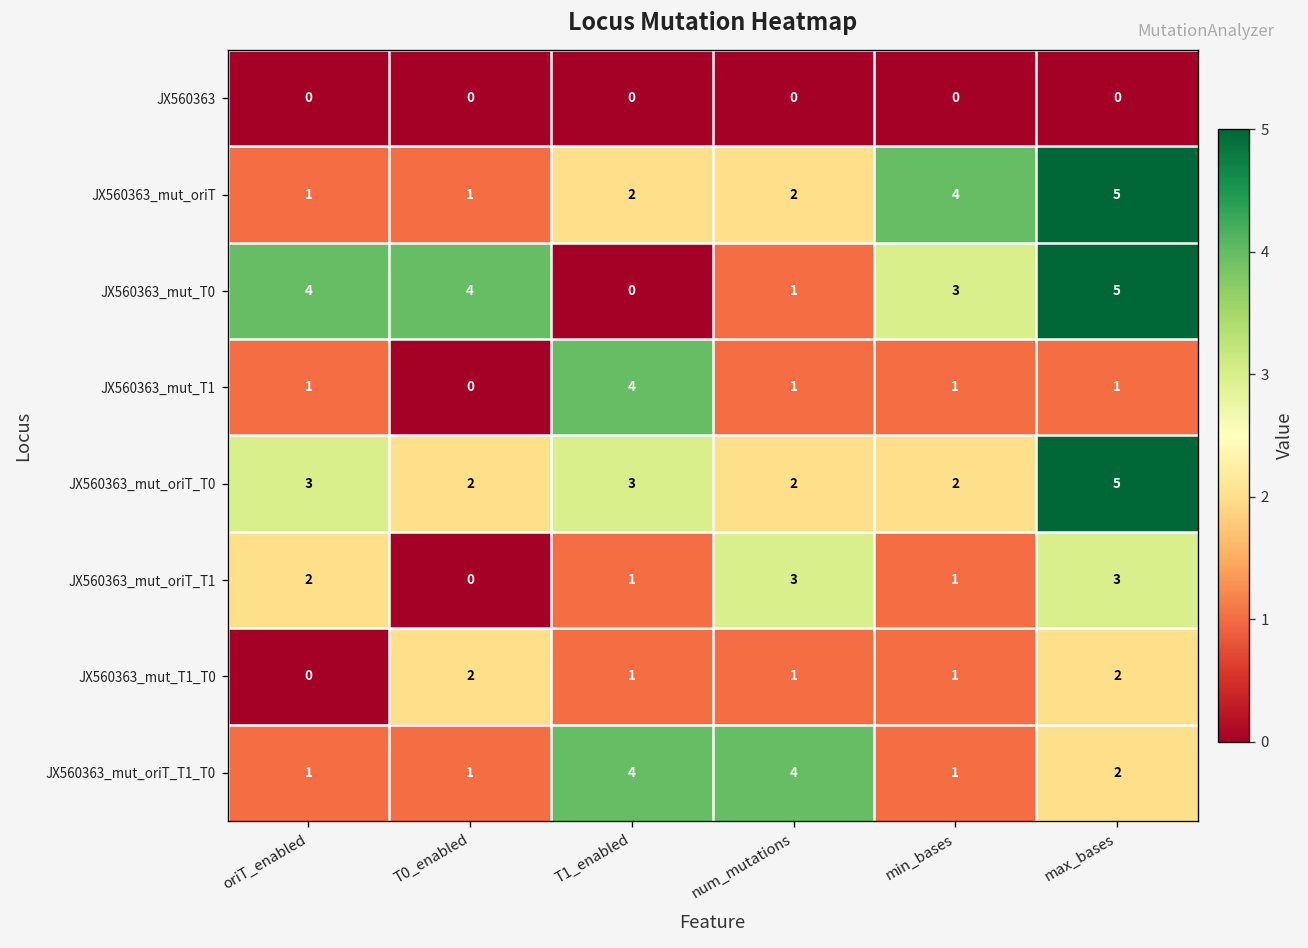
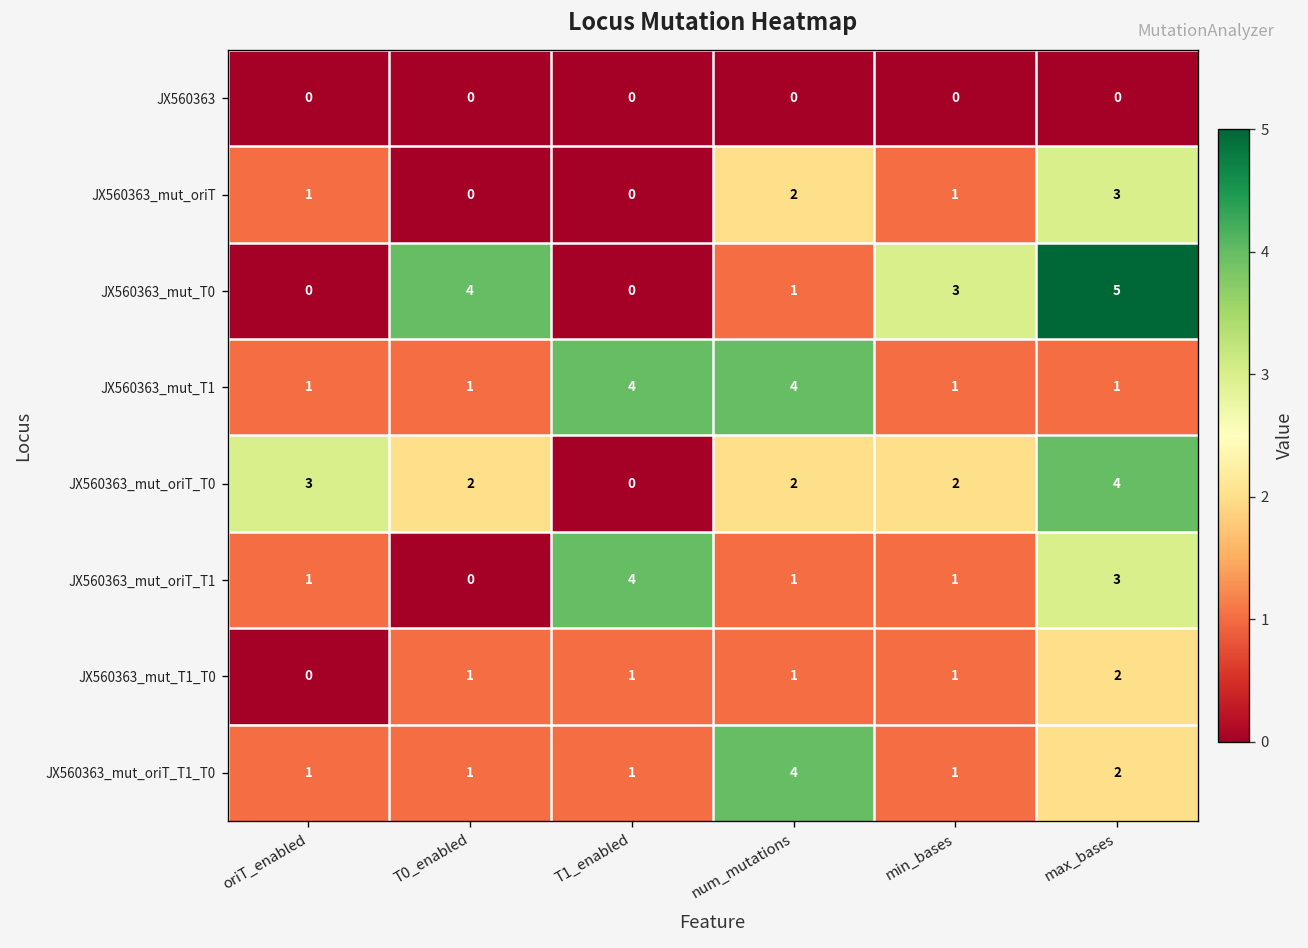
JX560363_mut_oriT, T0_enabled: 1 -> 0
JX560363_mut_oriT, T1_enabled: 2 -> 0
JX560363_mut_oriT, min_bases: 4 -> 1
JX560363_mut_oriT, max_bases: 5 -> 3
JX560363_mut_T0, oriT_enabled: 4 -> 0
JX560363_mut_T1, T0_enabled: 0 -> 1
JX560363_mut_T1, num_mutations: 1 -> 4
JX560363_mut_oriT_T0, T1_enabled: 3 -> 0
JX560363_mut_oriT_T0, max_bases: 5 -> 4
JX560363_mut_oriT_T1, oriT_enabled: 2 -> 1
JX560363_mut_oriT_T1, T1_enabled: 1 -> 4
JX560363_mut_oriT_T1, num_mutations: 3 -> 1
JX560363_mut_T1_T0, T0_enabled: 2 -> 1
JX560363_mut_oriT_T1_T0, T1_enabled: 4 -> 1
